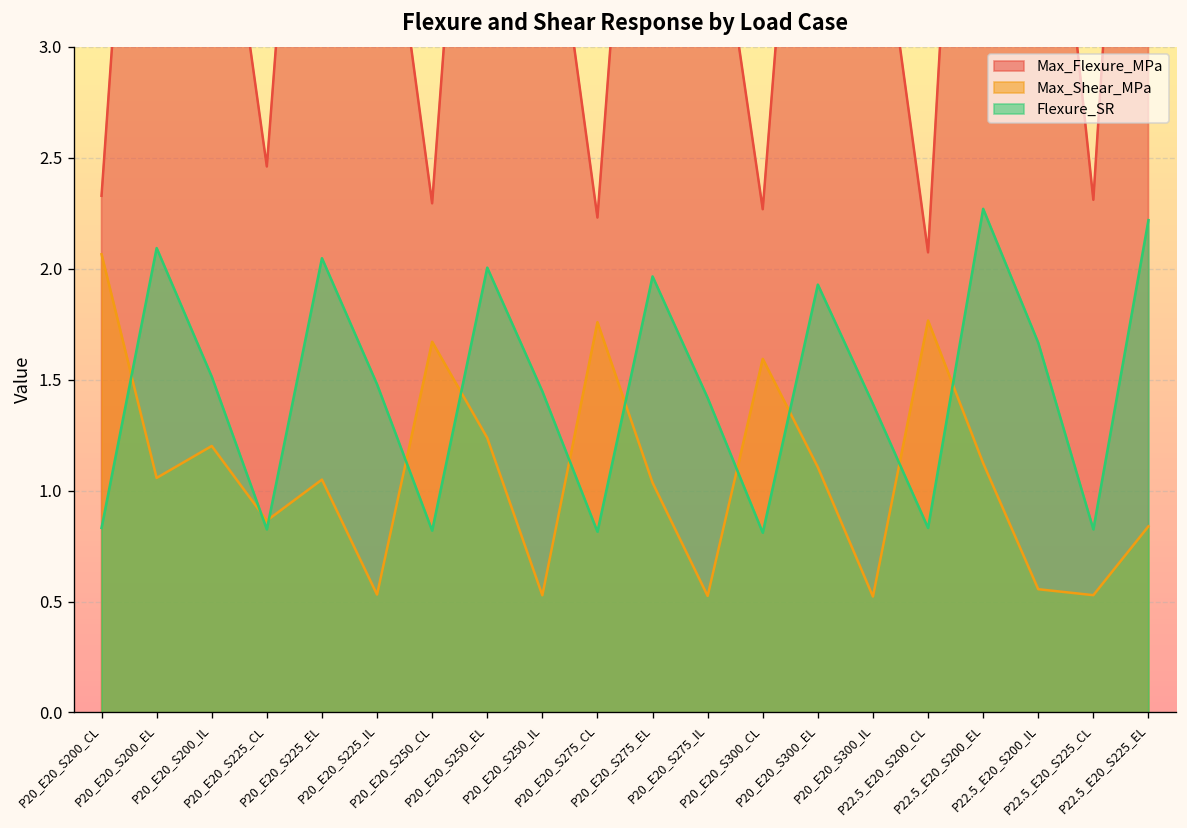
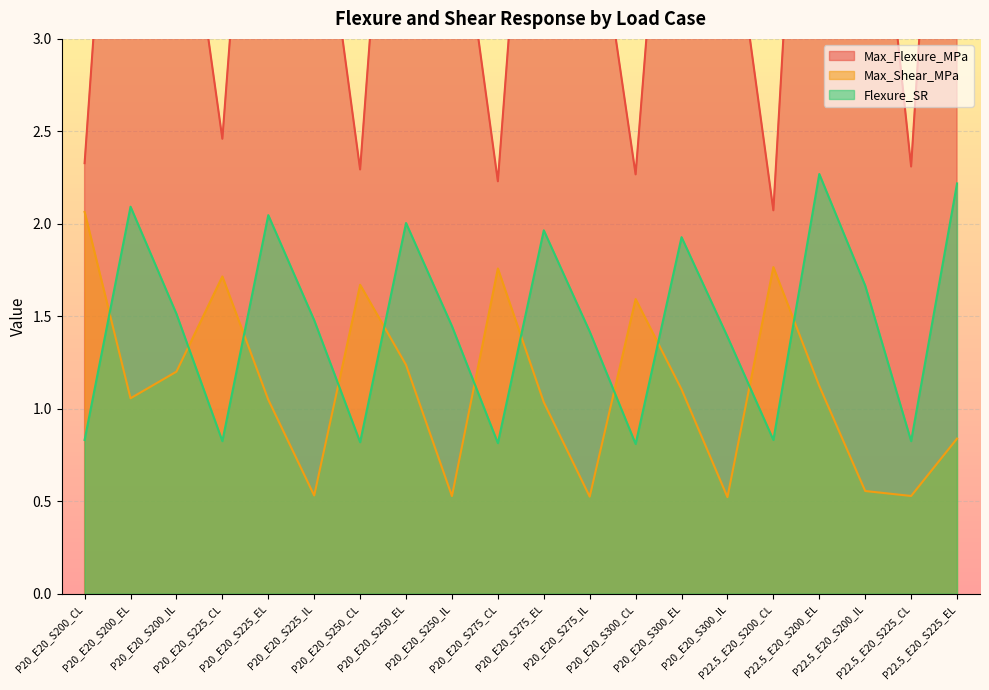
Max_Shear_MPa, P20_E20_S225_CL: 0.86 -> 1.72
